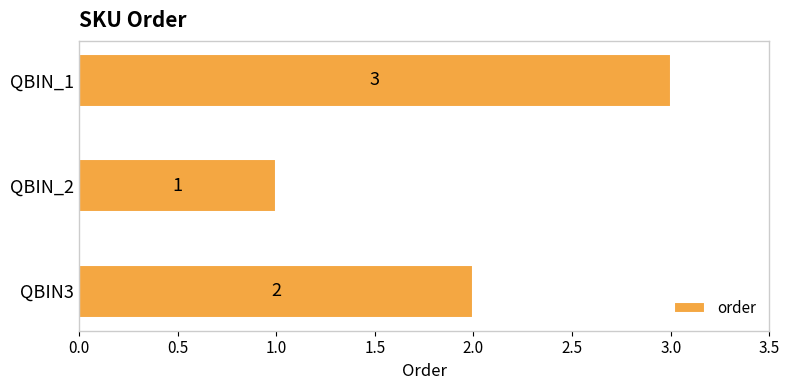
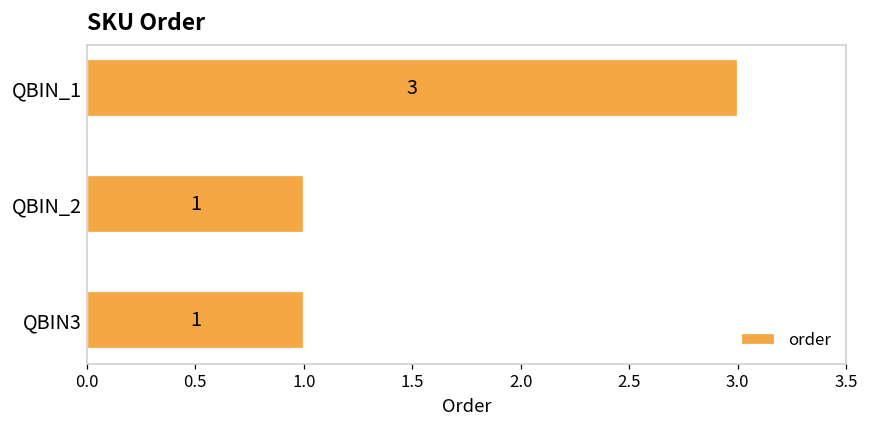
QBIN3: 2 -> 1
